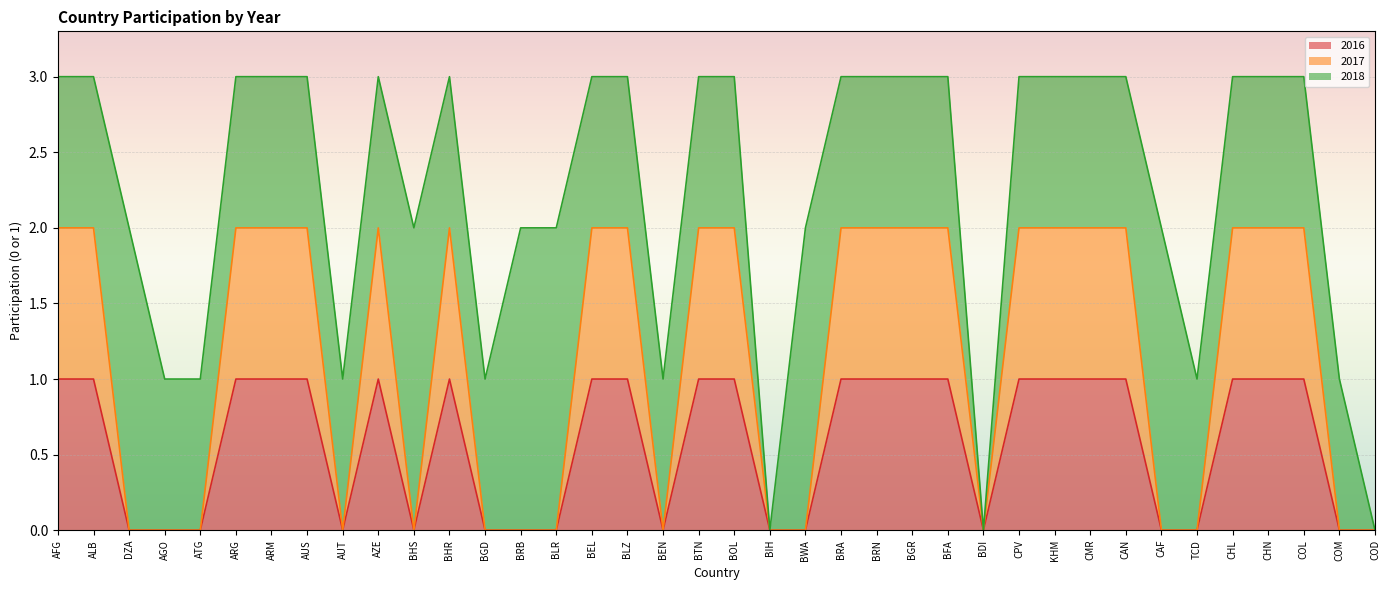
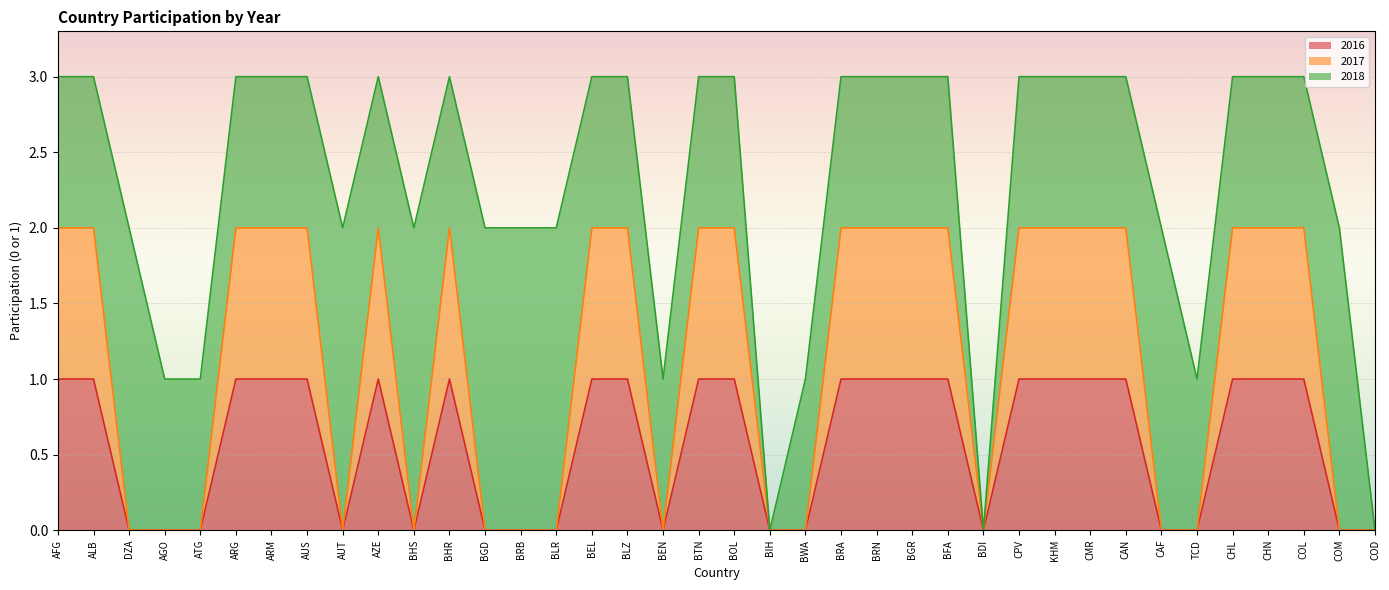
2018, AUT: 1 -> 2
2018, BGD: 1 -> 2
2018, BWA: 2 -> 1
2018, COM: 1 -> 2
